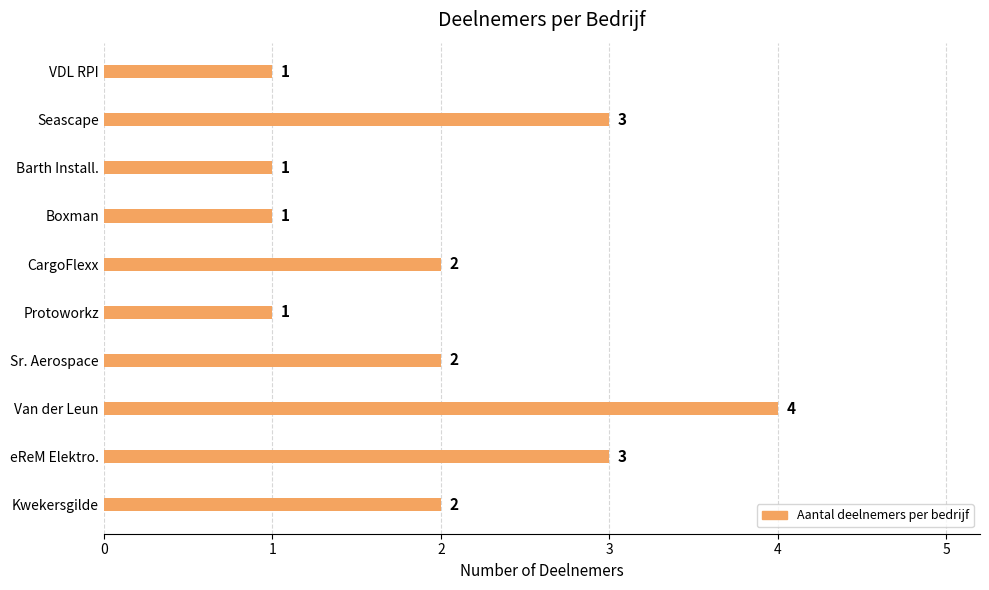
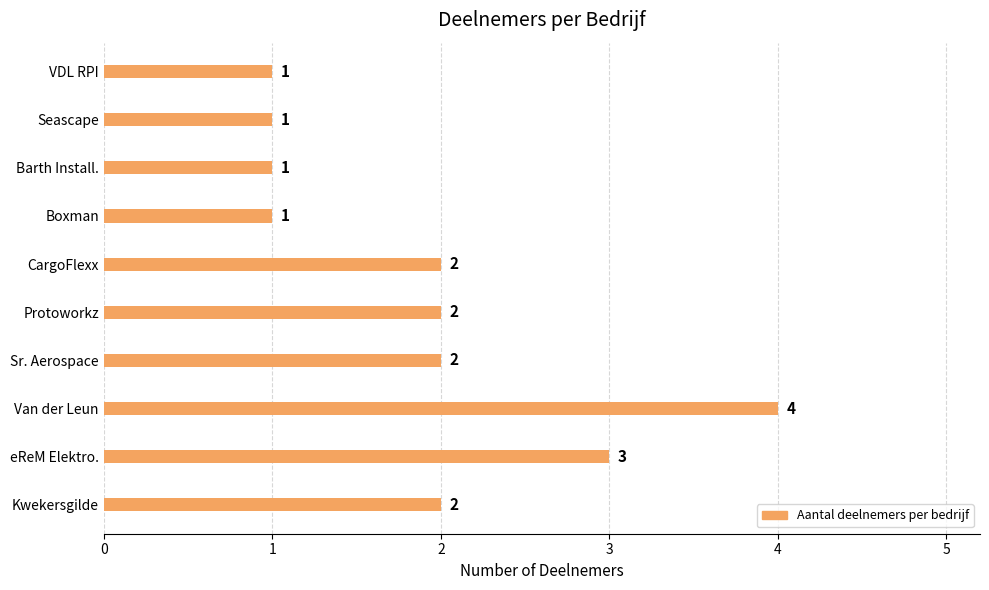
Seascape: 3 -> 1
Protoworkz: 1 -> 2
